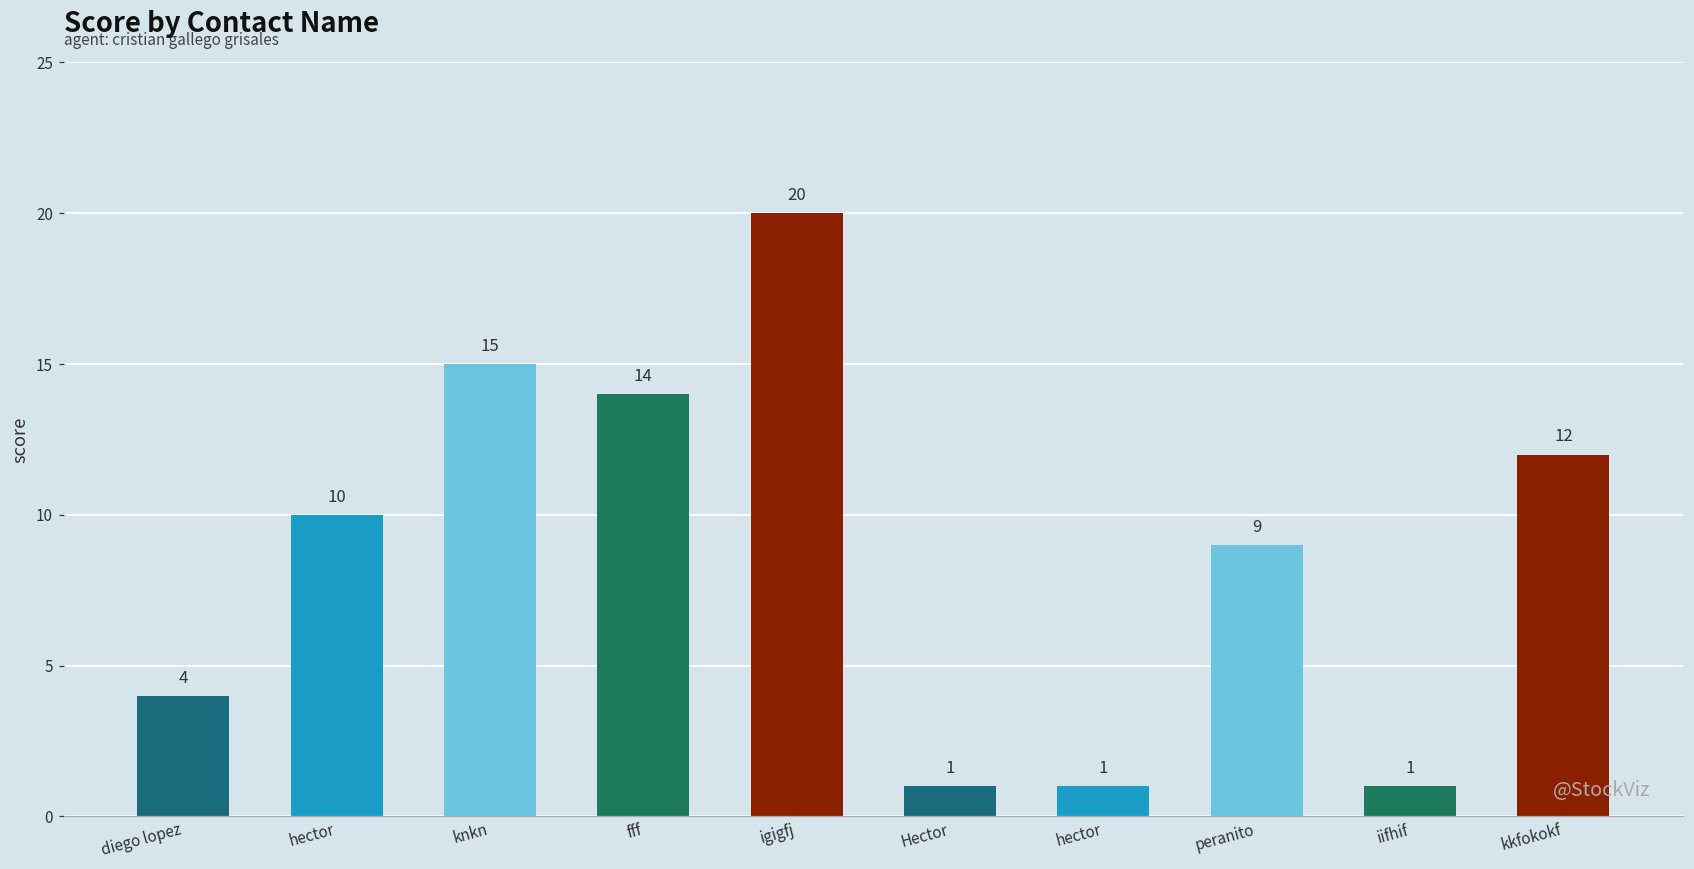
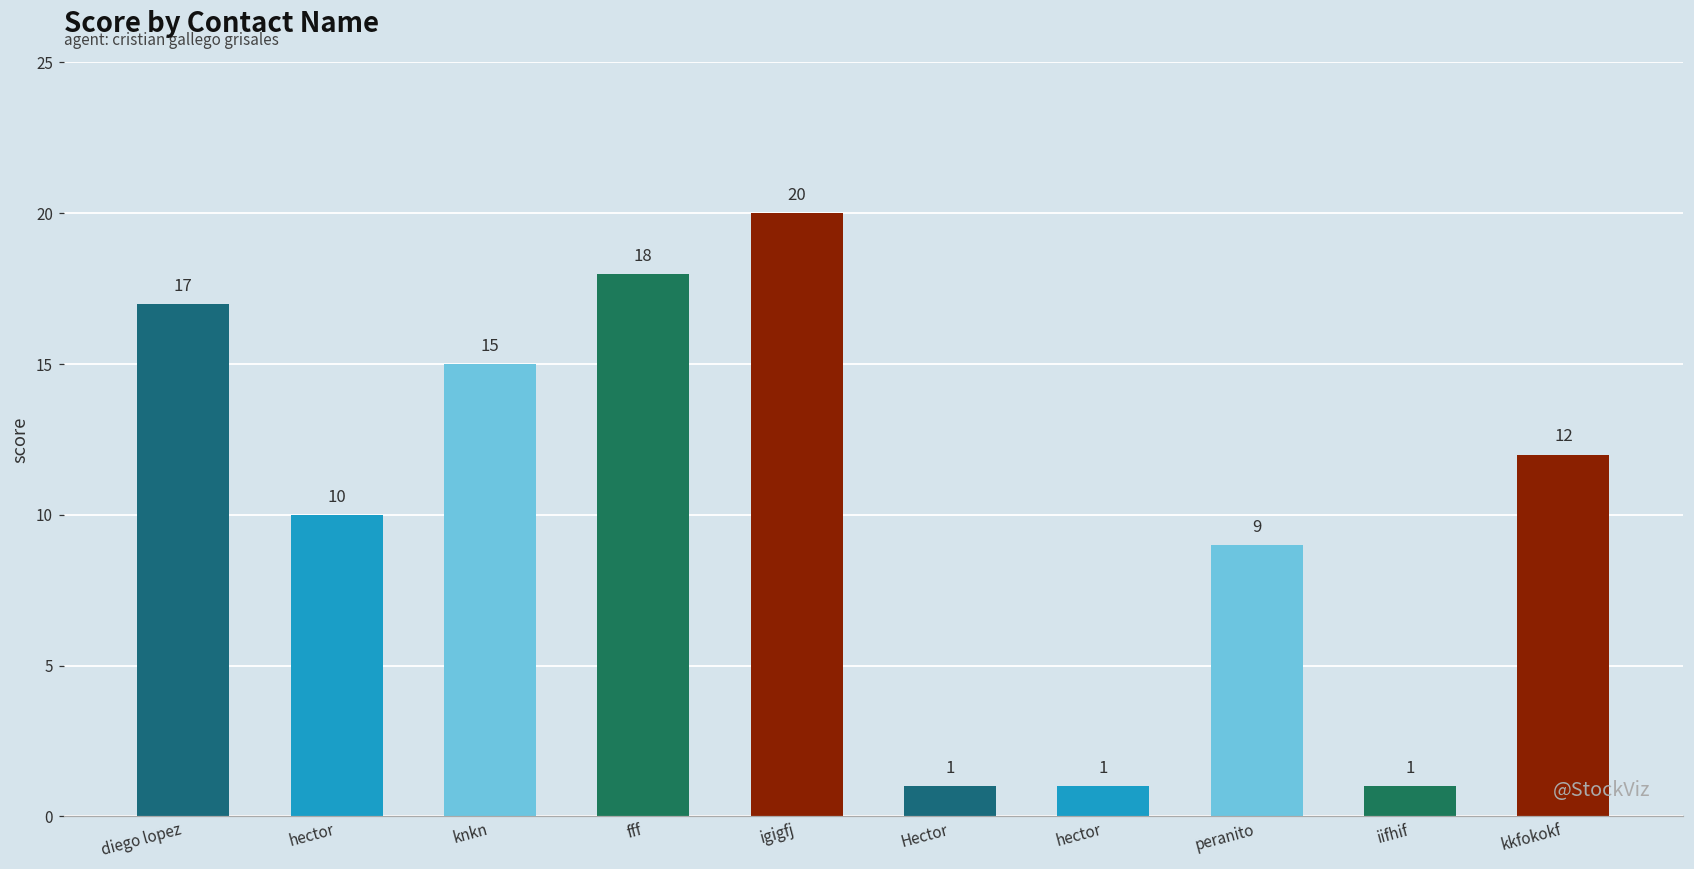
diego lopez: 4 -> 17
fff: 14 -> 18
